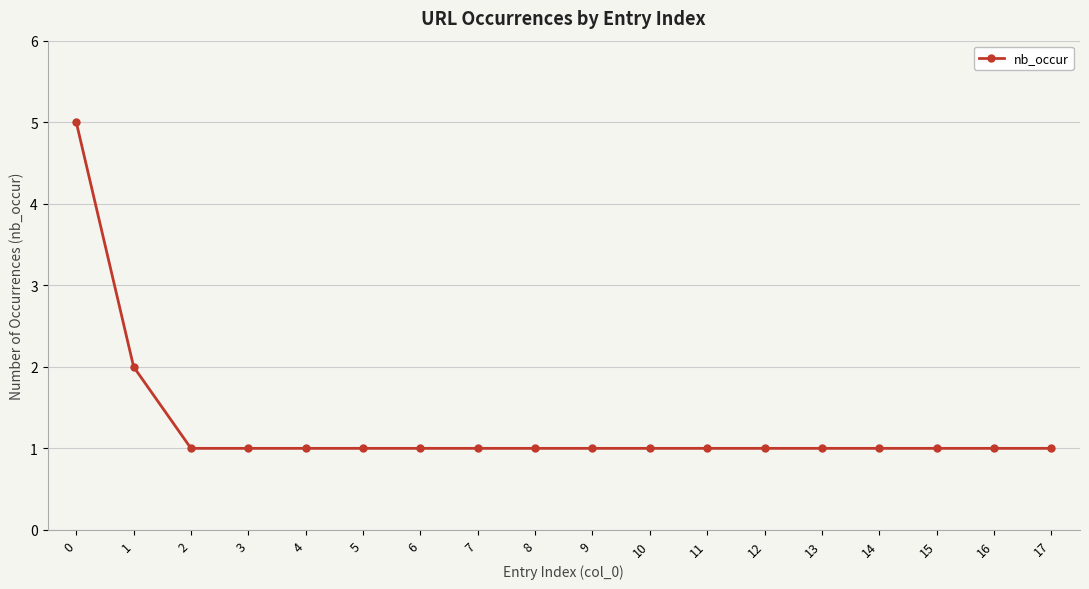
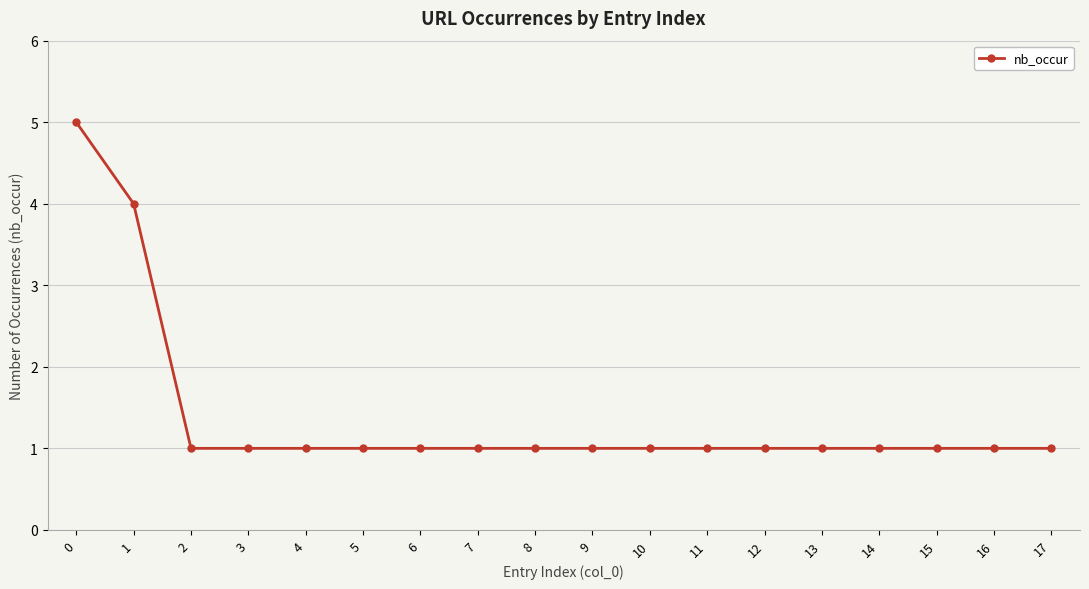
1: 2 -> 4
